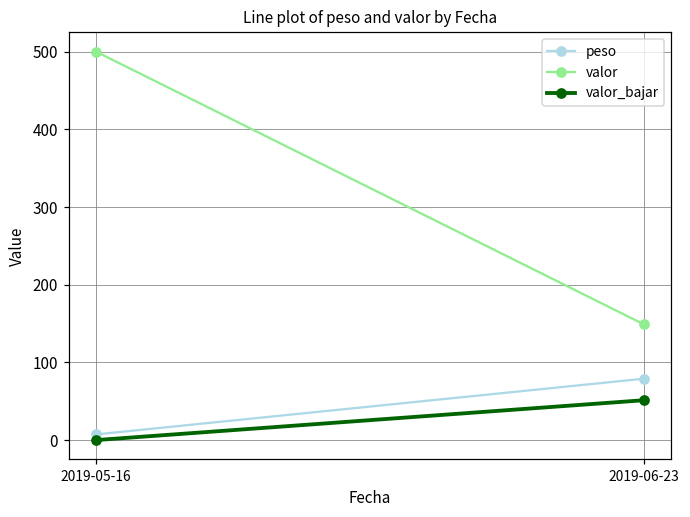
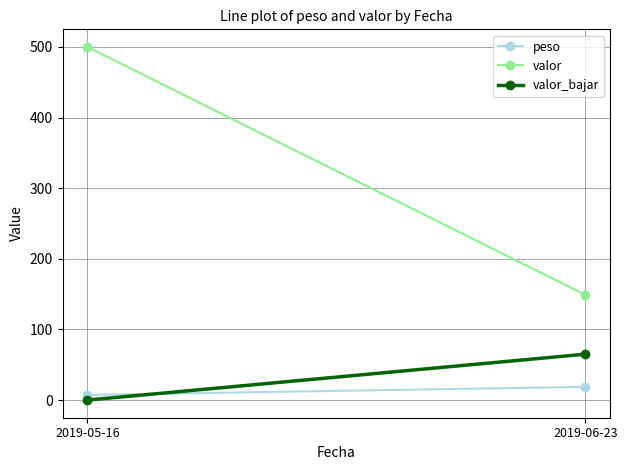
peso, 2019-06-23: 80 -> 20
valor_bajar, 2019-06-23: 50 -> 70
